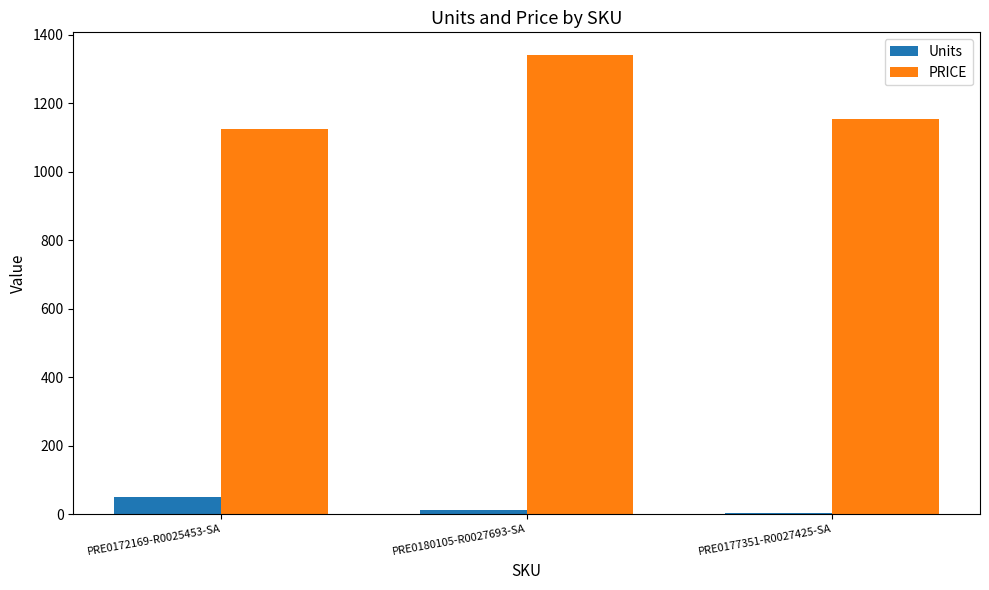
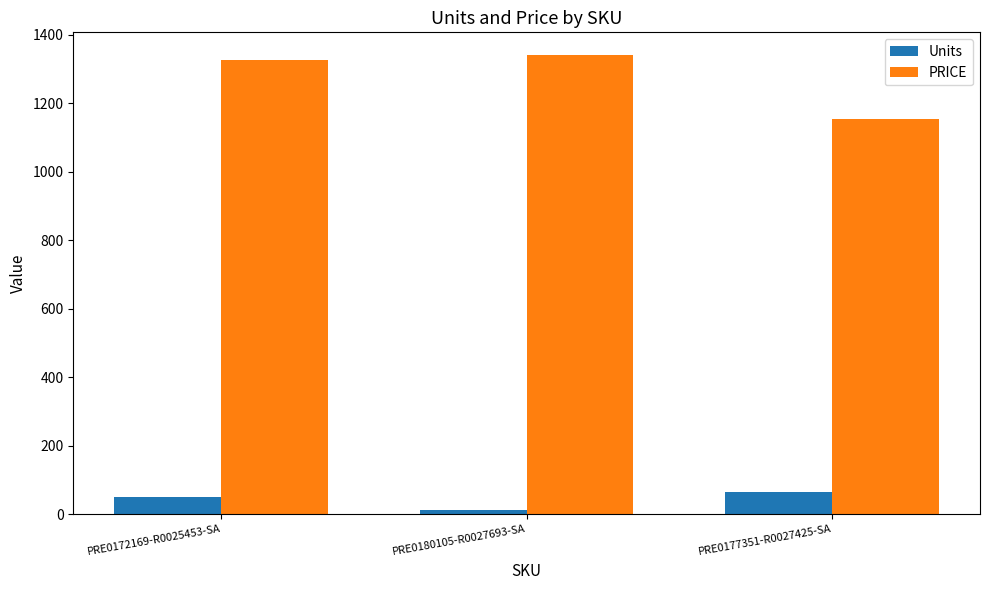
PRICE, PRE0172169-R0025453-SA: 1120 -> 1330
Units, PRE0177351-R0027425-SA: 10 -> 70
